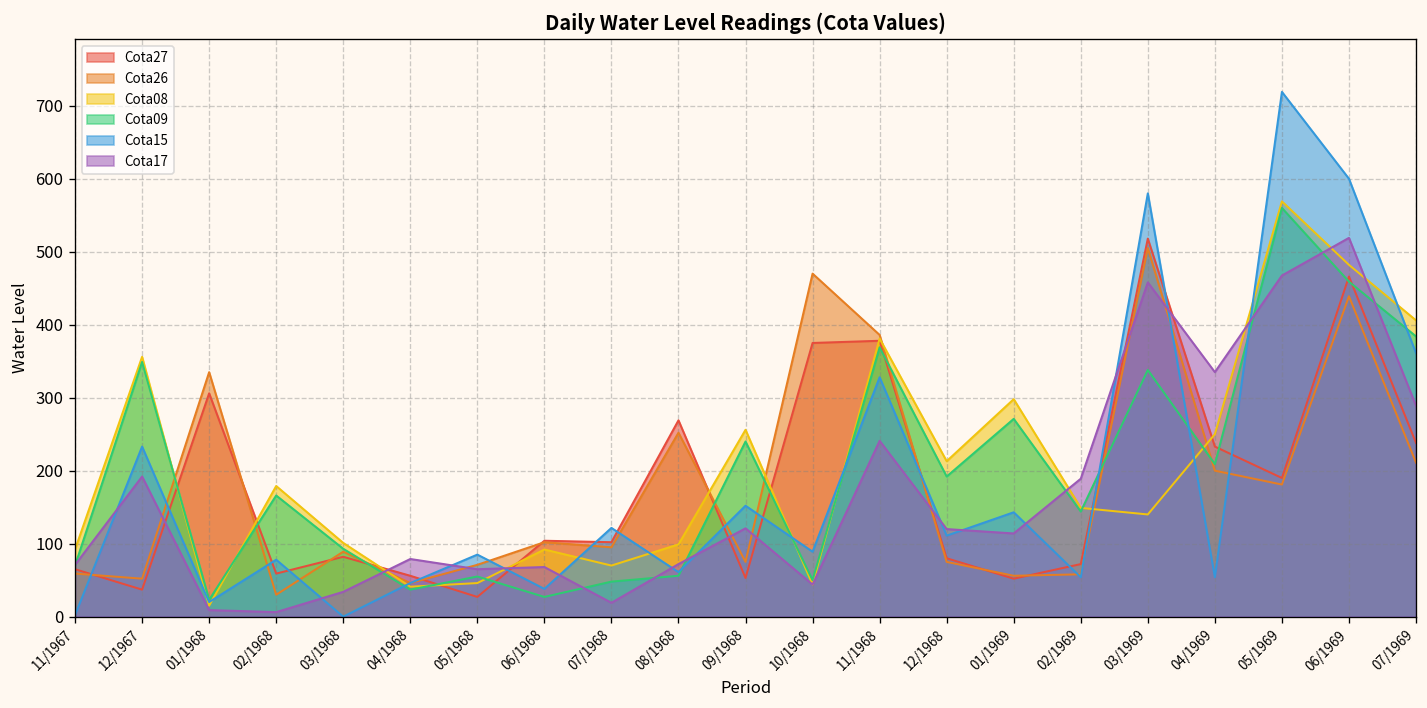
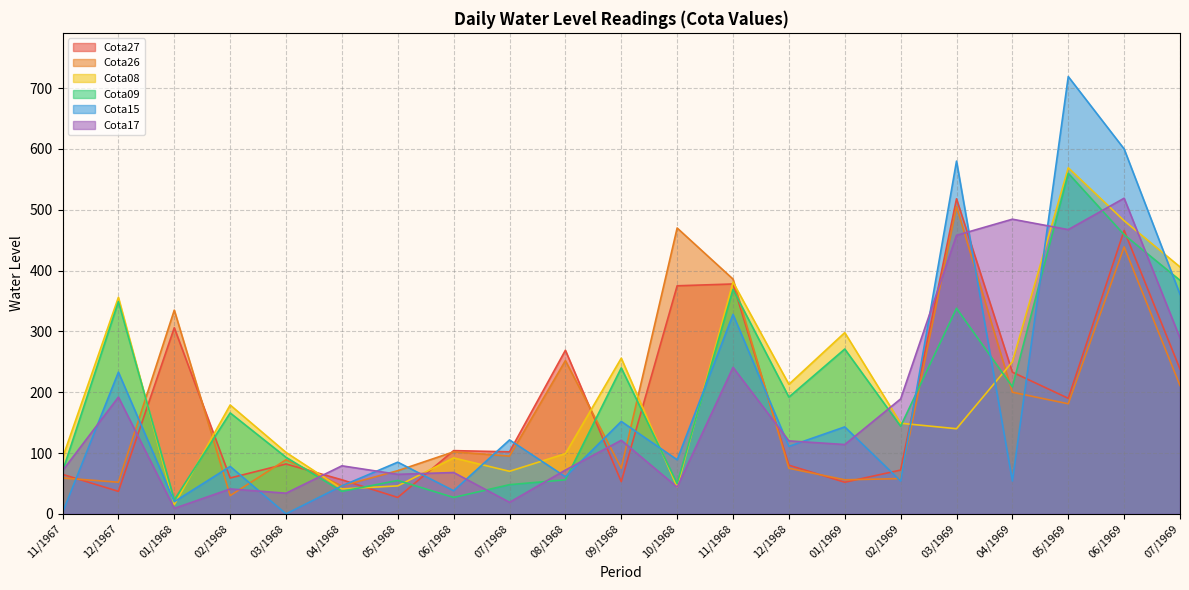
Cota17, 02/1968: 10 -> 40
Cota17, 04/1969: 340 -> 480
